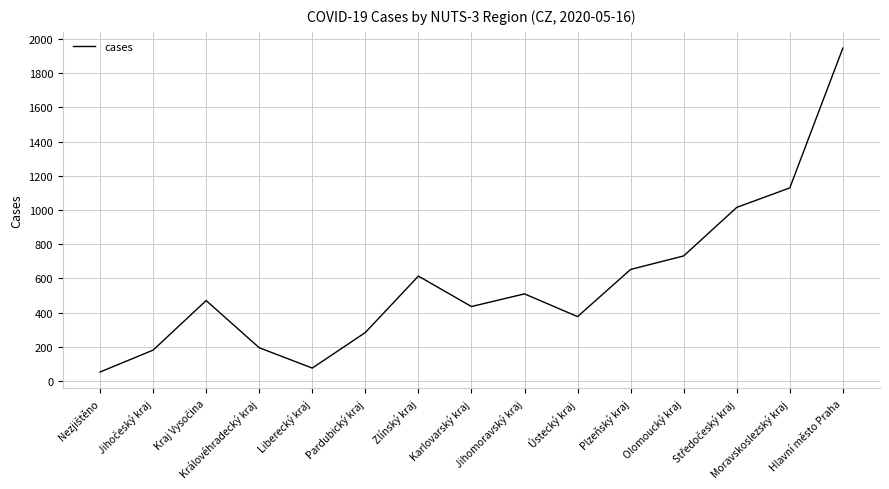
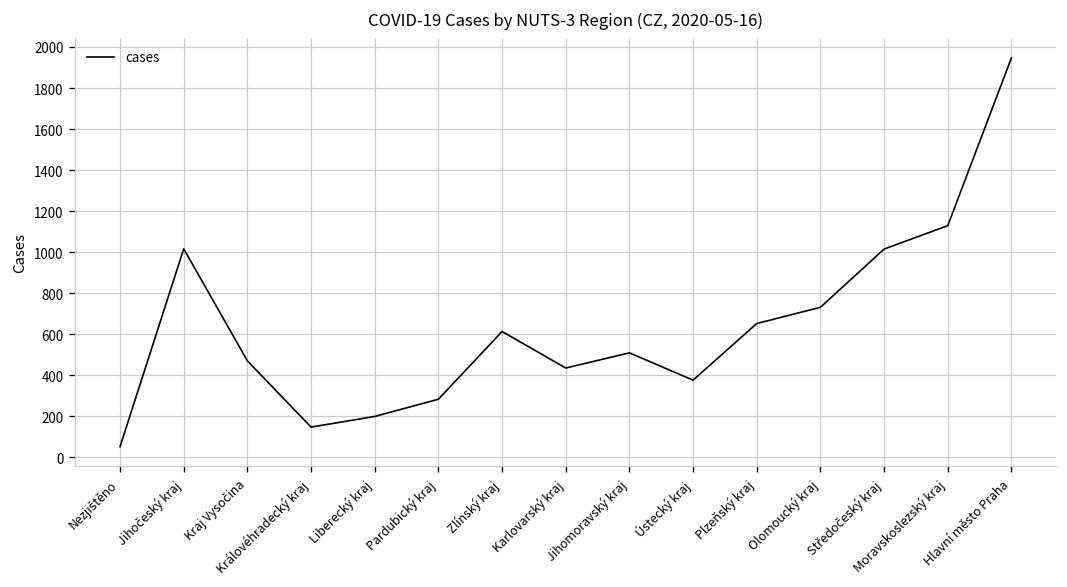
Jihočeský kraj: 180 -> 1020
Královéhradecký kraj: 190 -> 150
Liberecký kraj: 80 -> 200
